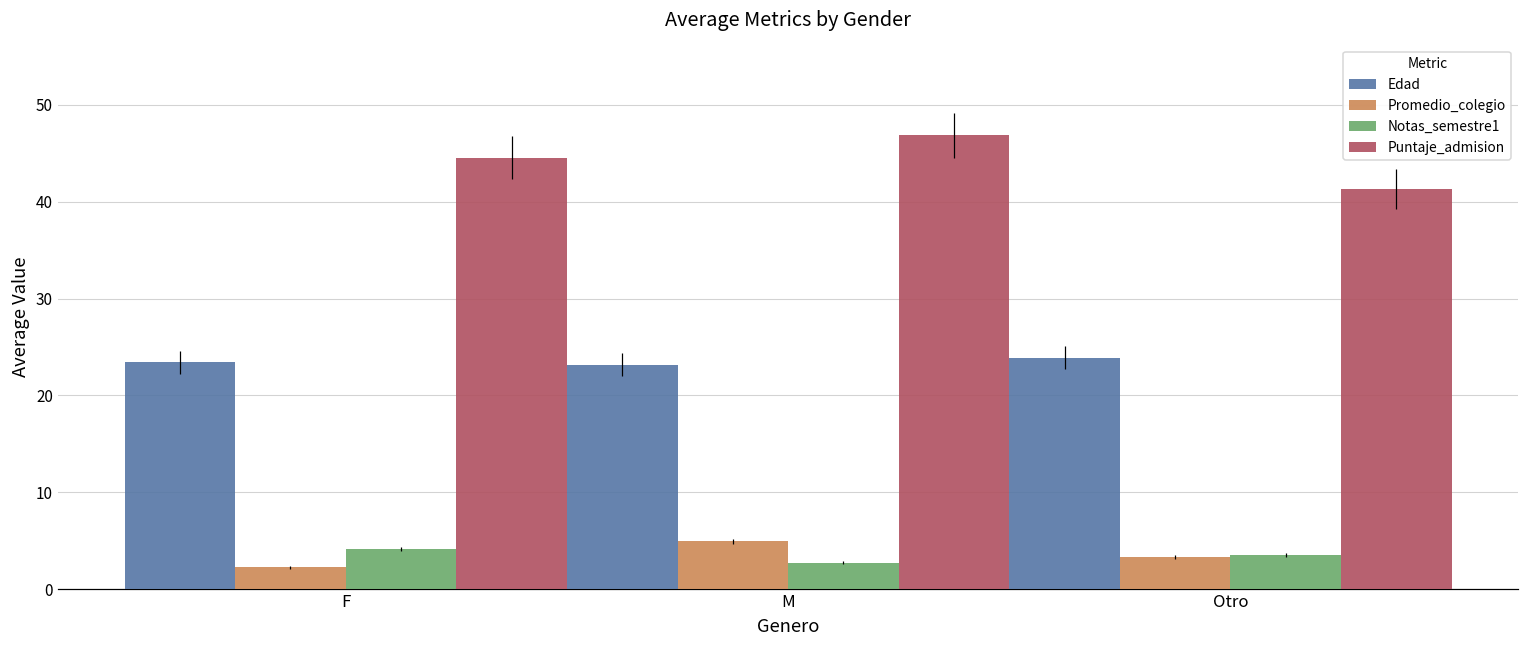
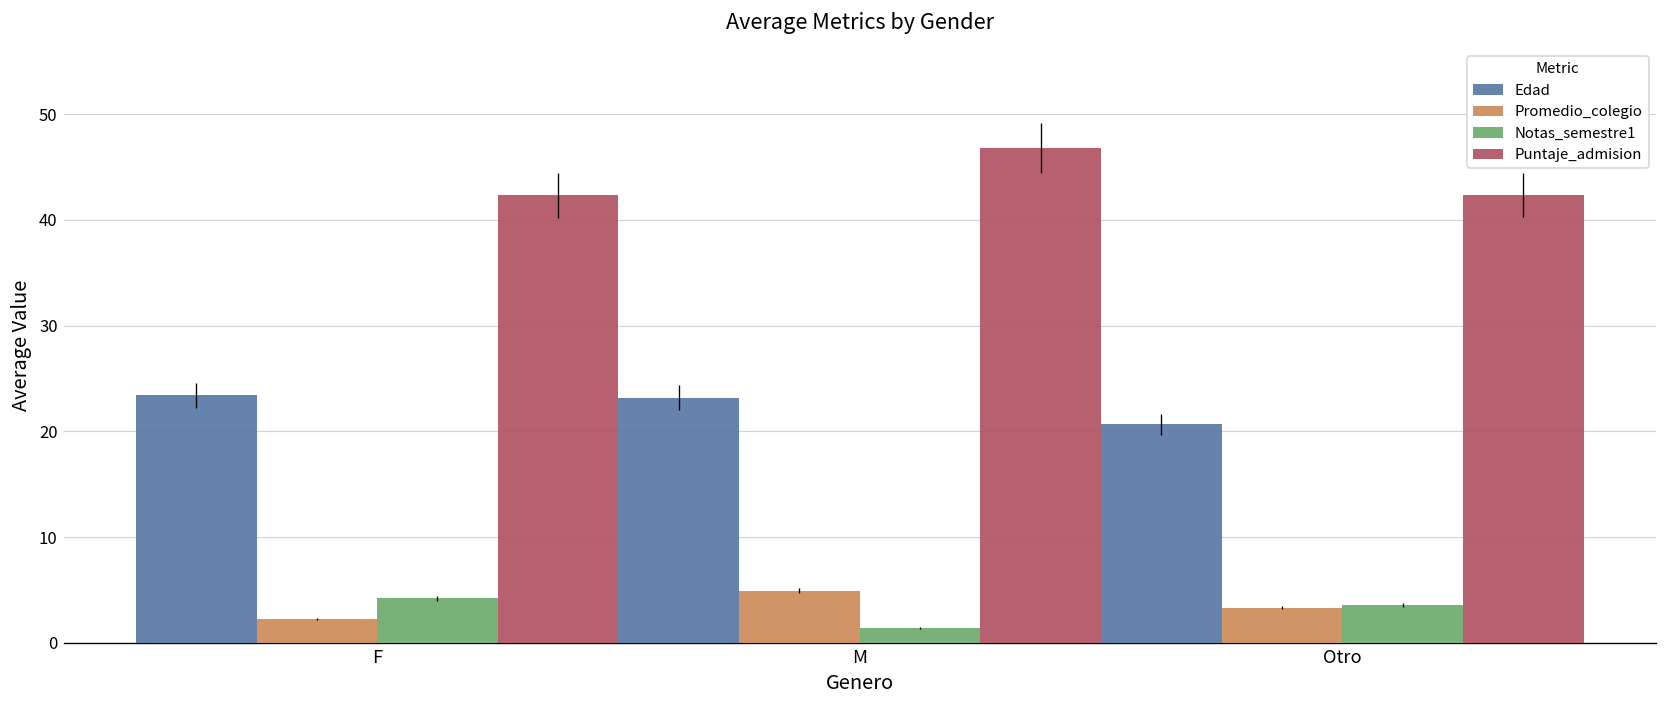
Puntaje_admision, F: 45 -> 42
Notas_semestre1, M: 3 -> 1
Edad, Otro: 24 -> 21
Puntaje_admision, Otro: 41 -> 42
